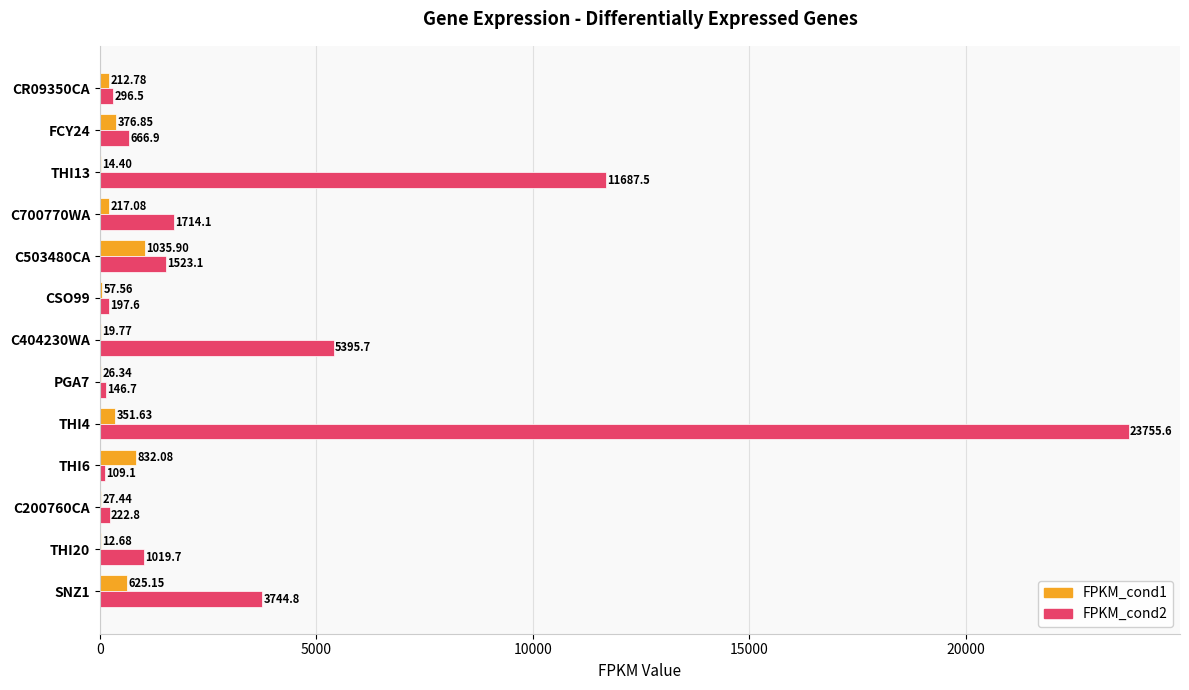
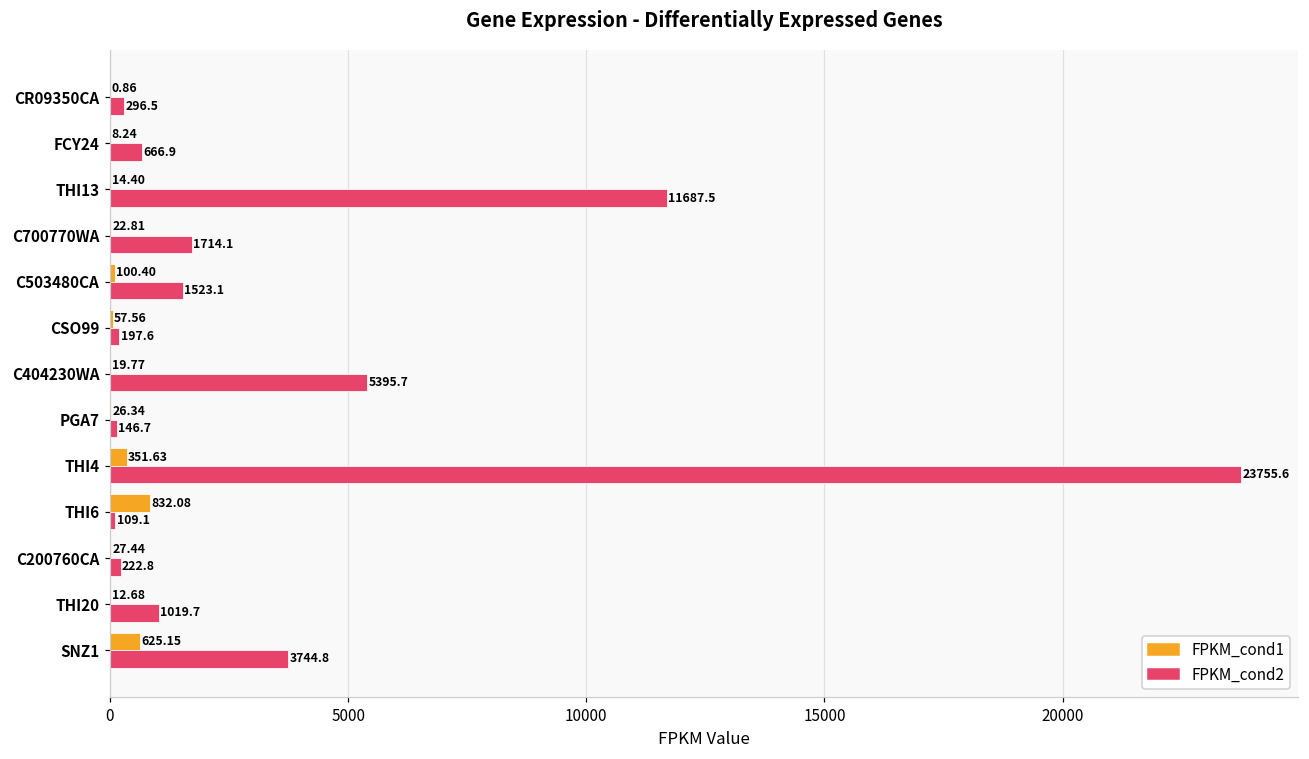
FPKM_cond1, CR09350CA: 212.78 -> 0.86
FPKM_cond1, FCY24: 376.85 -> 8.24
FPKM_cond1, C700770WA: 217.08 -> 22.81
FPKM_cond1, C503480CA: 1035.90 -> 100.40
